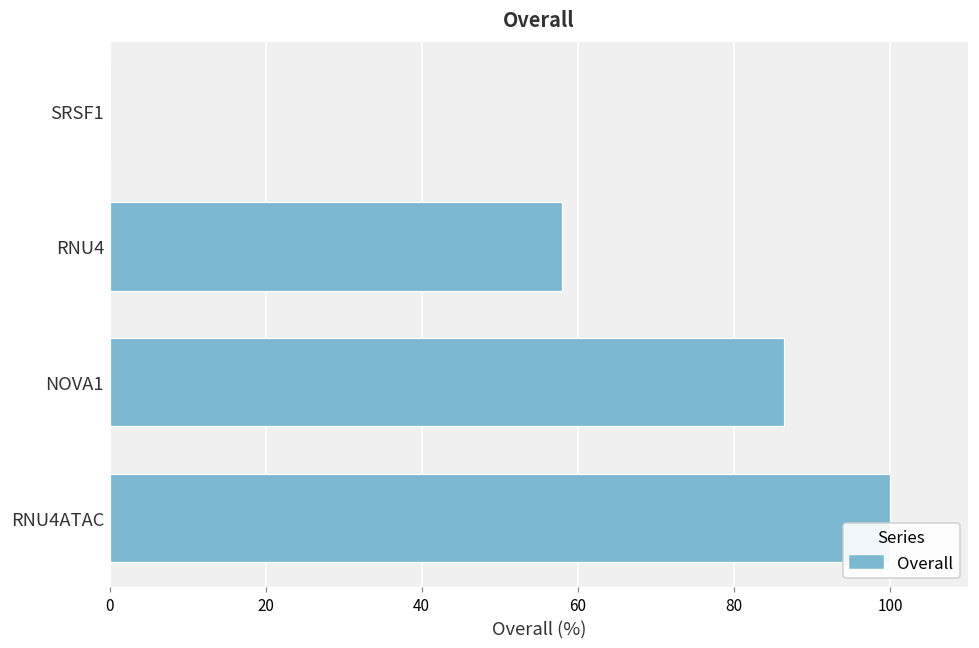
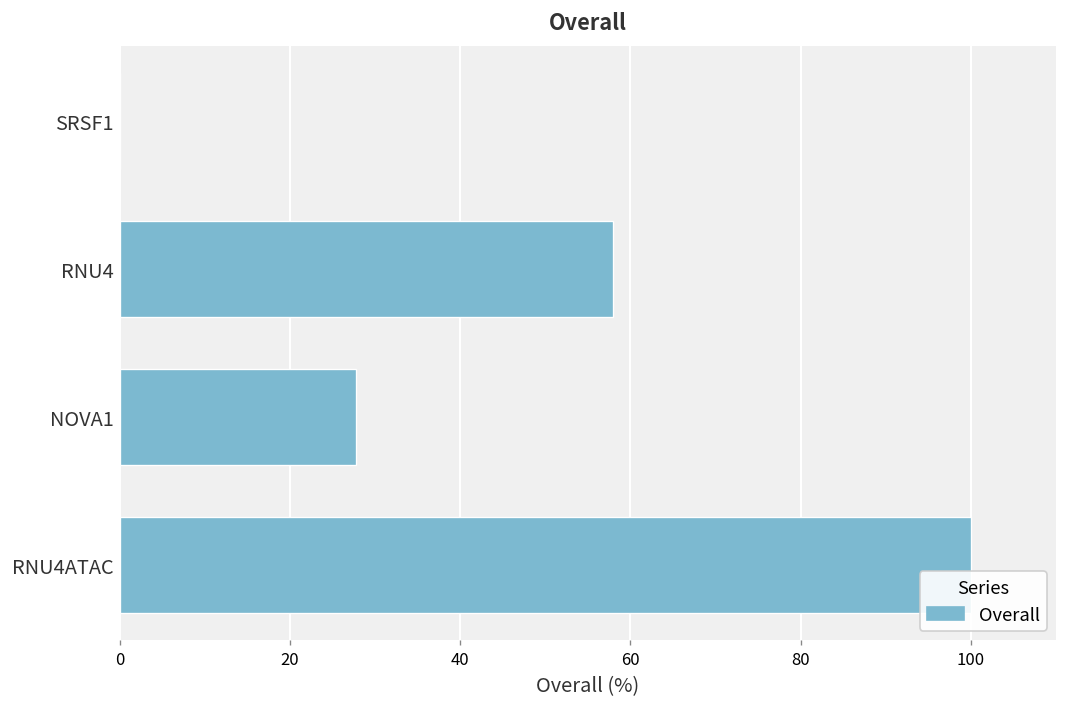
NOVA1: 86 -> 28
